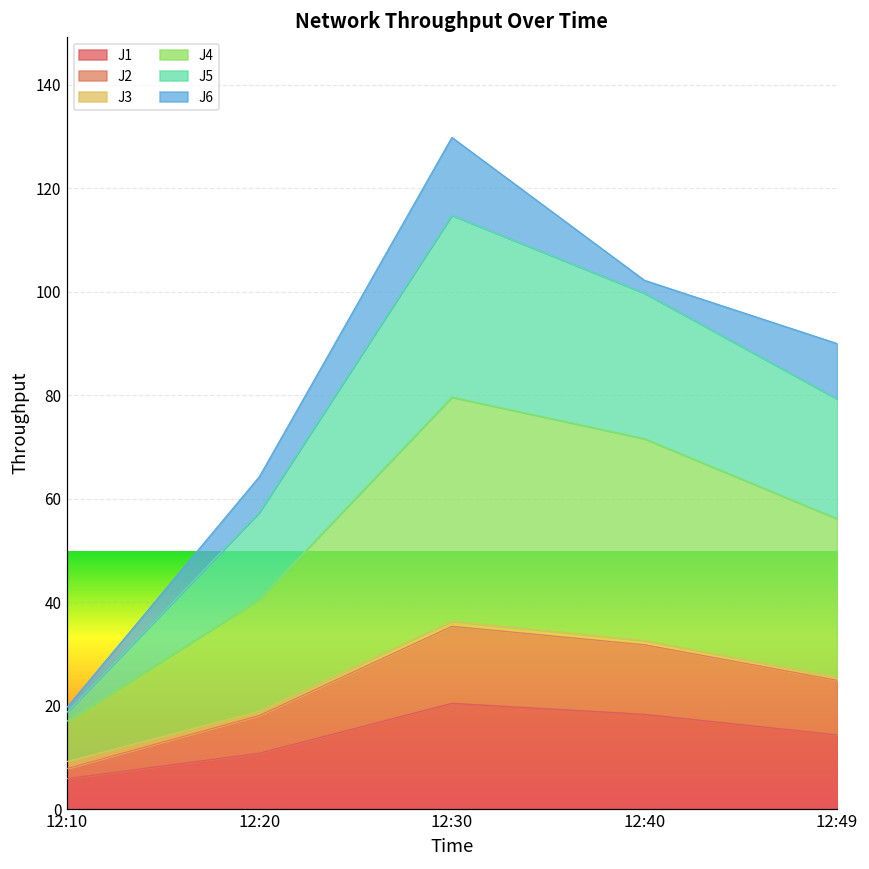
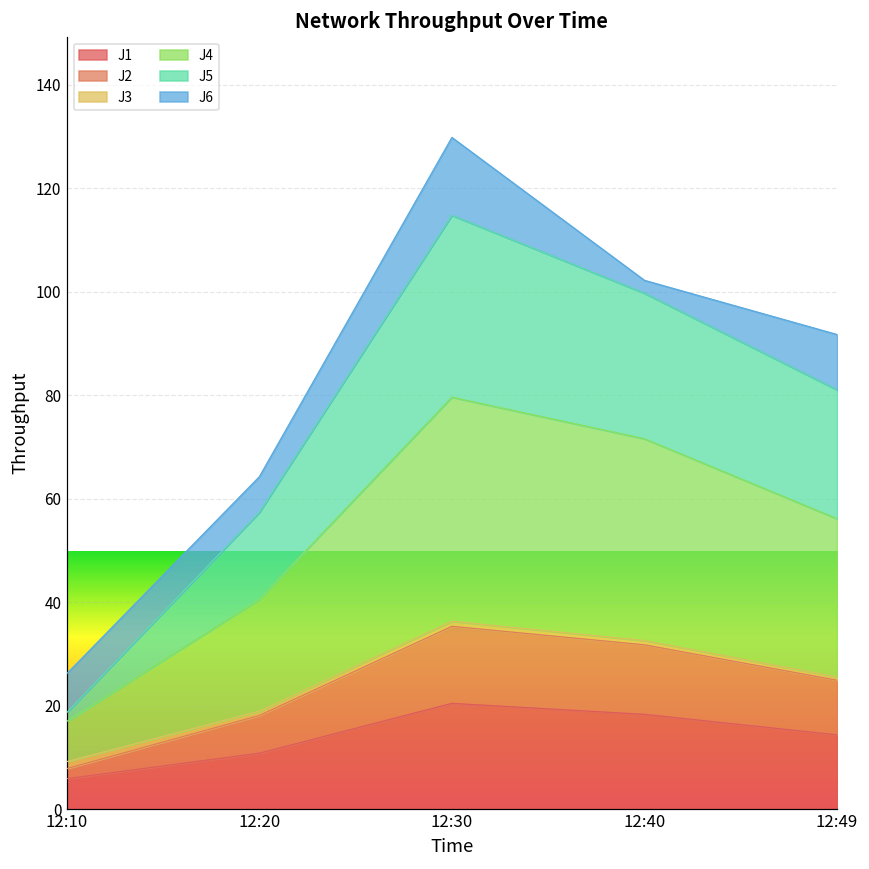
J6, 12:10: 1 -> 8
J5, 12:49: 23 -> 25
